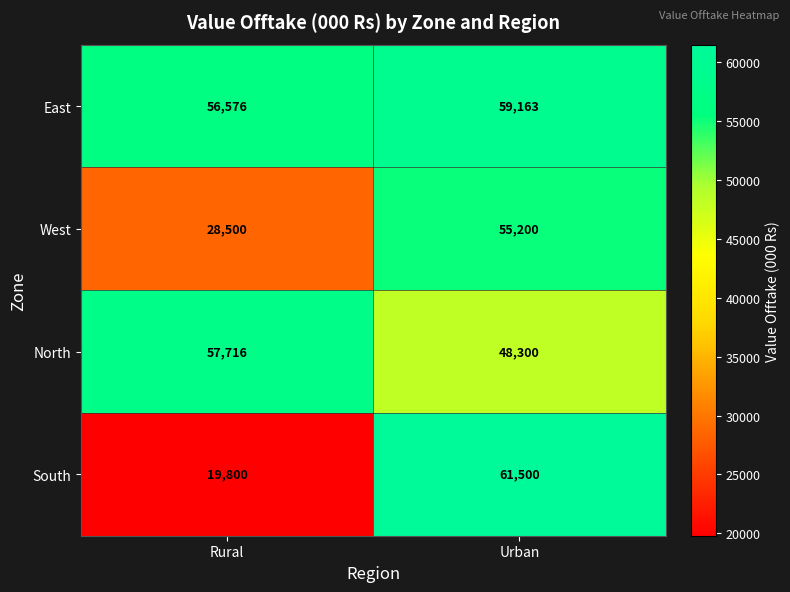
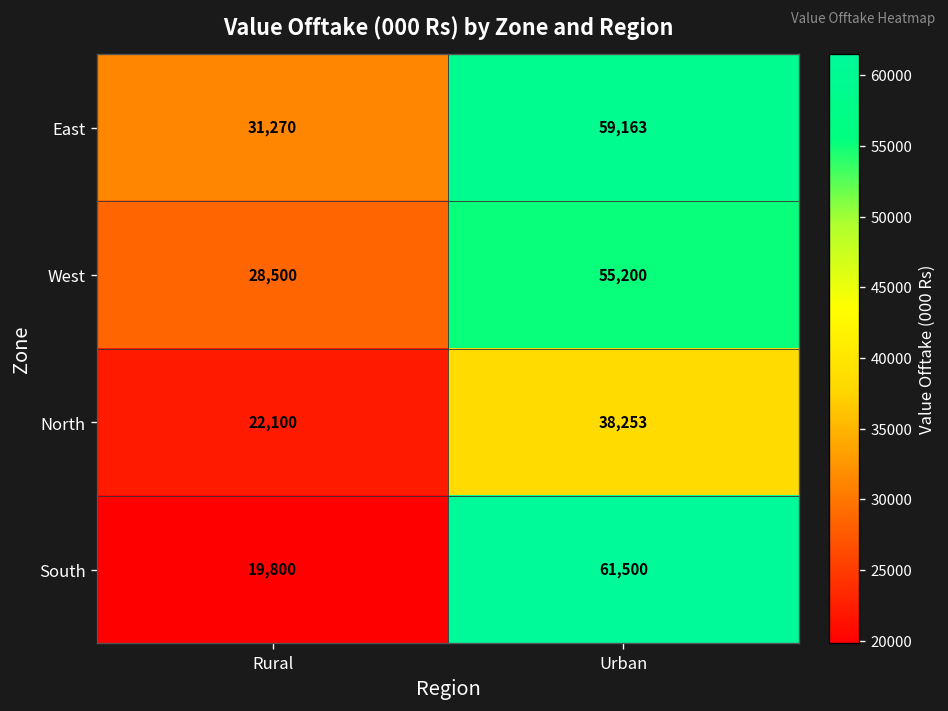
East, Rural: 56,576 -> 31,270
North, Rural: 57,716 -> 22,100
North, Urban: 48,300 -> 38,253
